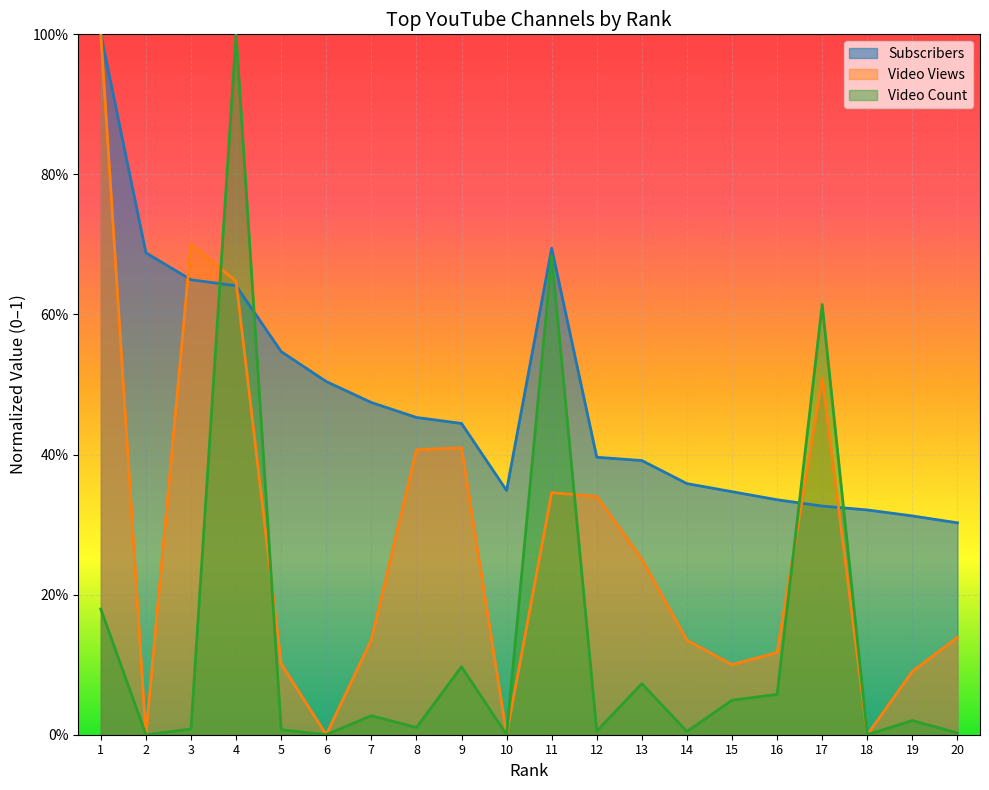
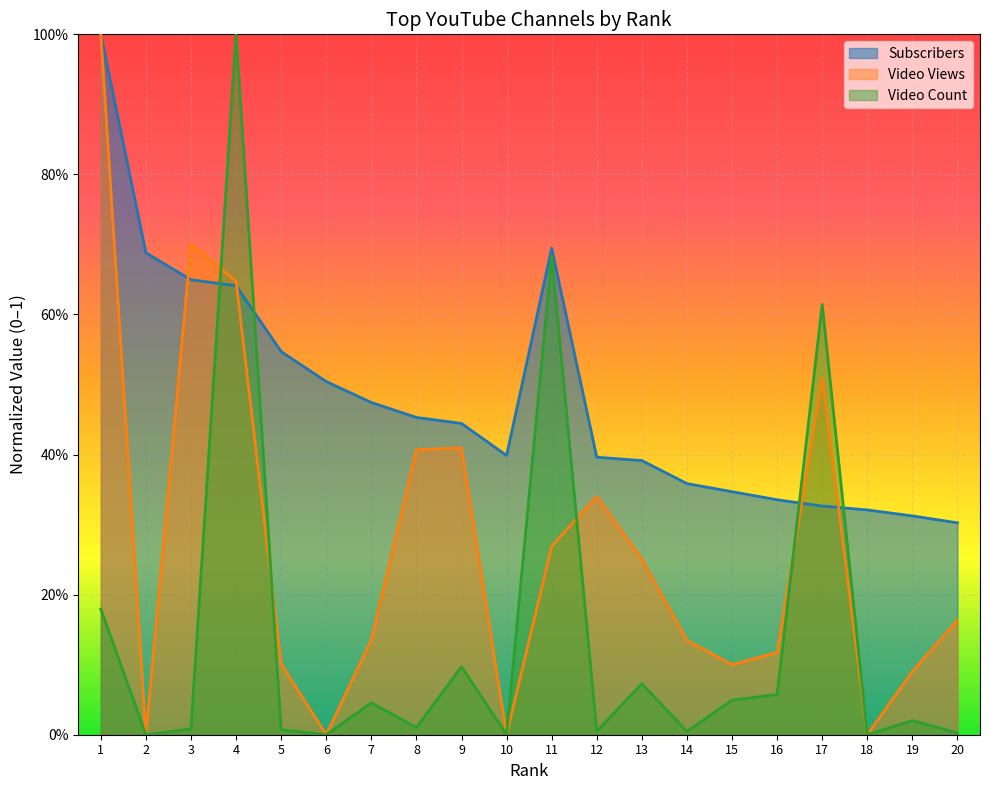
Video Count, 7: 3% -> 5%
Subscribers, 10: 35% -> 40%
Video Views, 11: 35% -> 27%
Video Views, 20: 14% -> 16%
